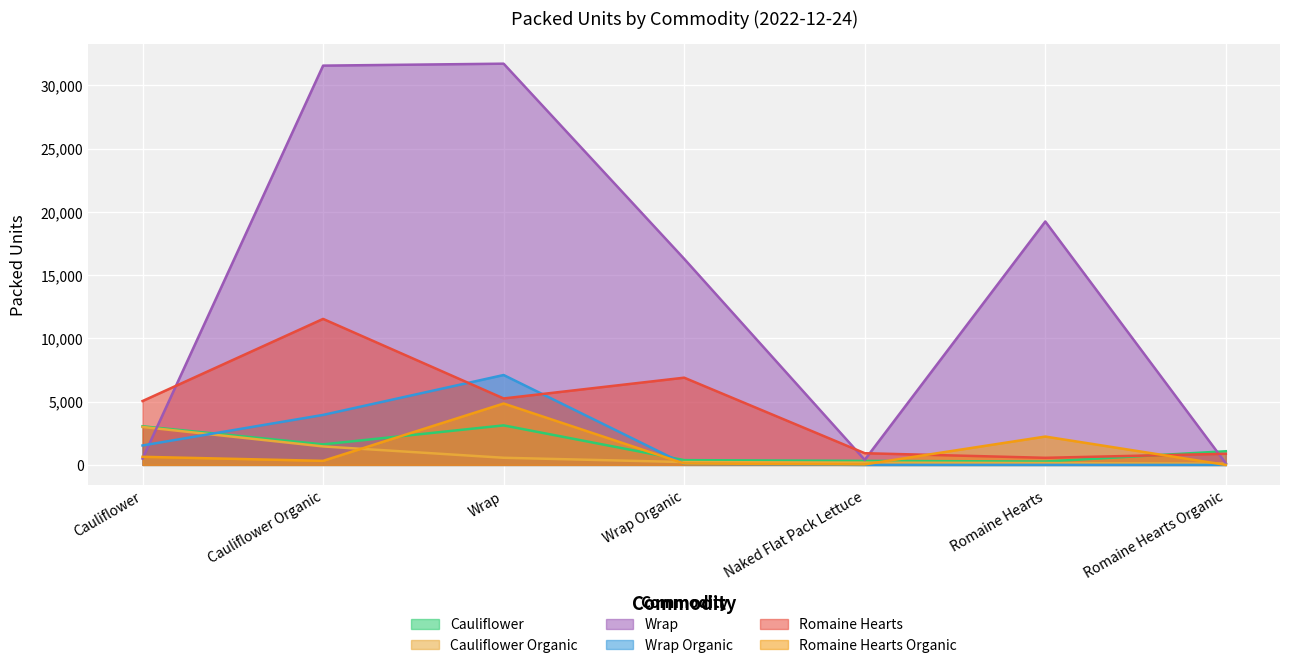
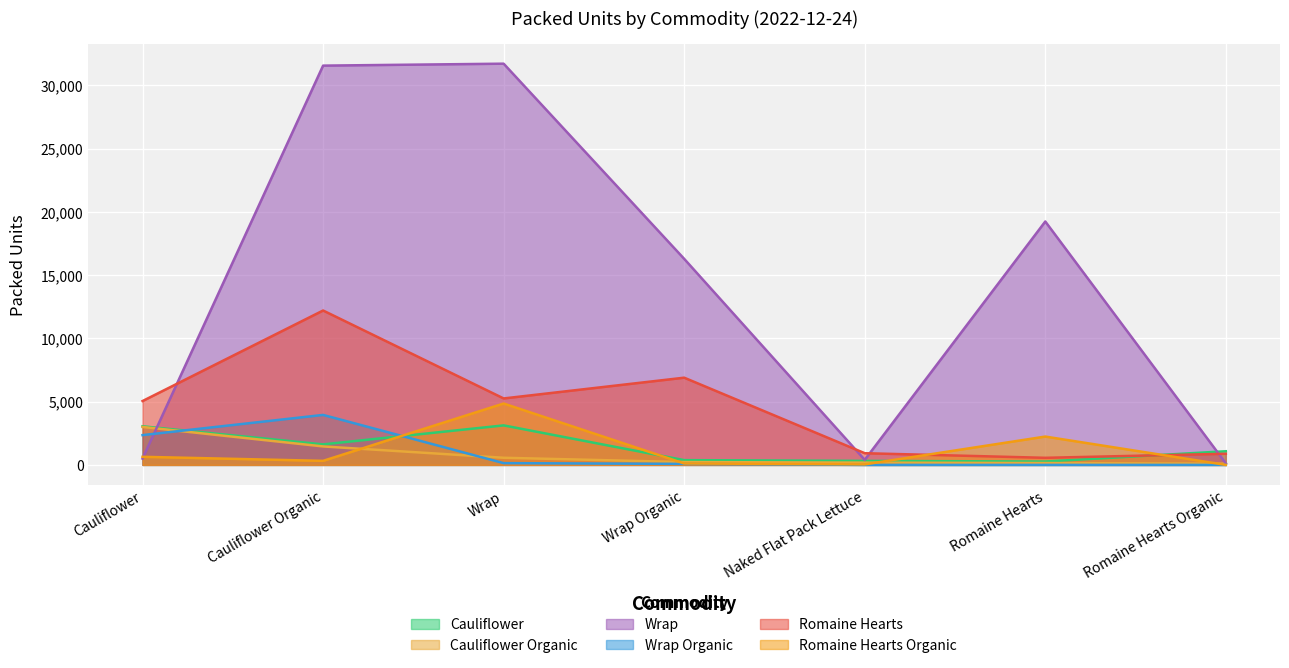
Wrap Organic, Cauliflower: 1,500 -> 2,400
Romaine Hearts, Cauliflower Organic: 11,500 -> 12,200
Wrap Organic, Wrap: 7,100 -> 100
